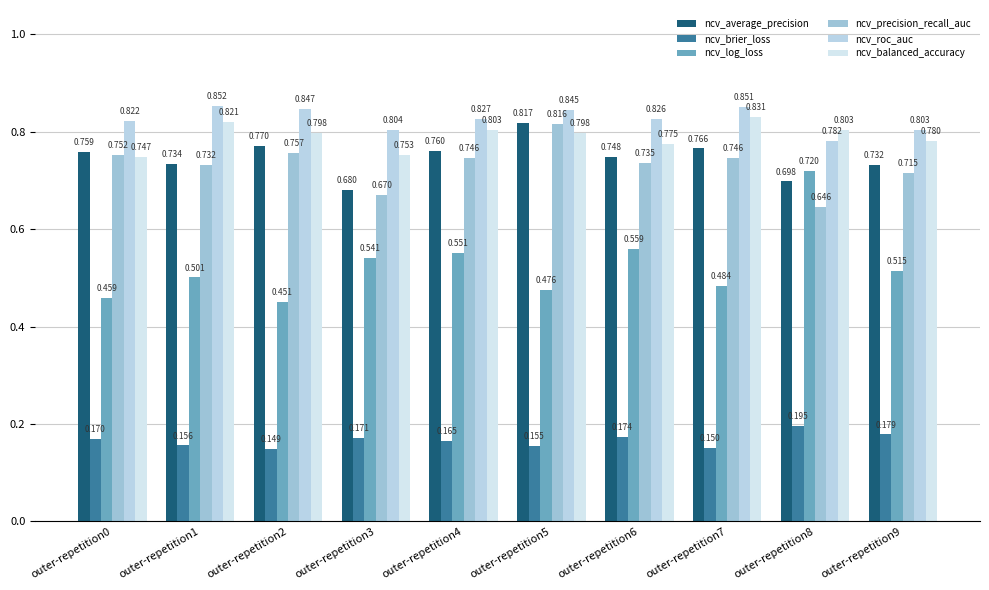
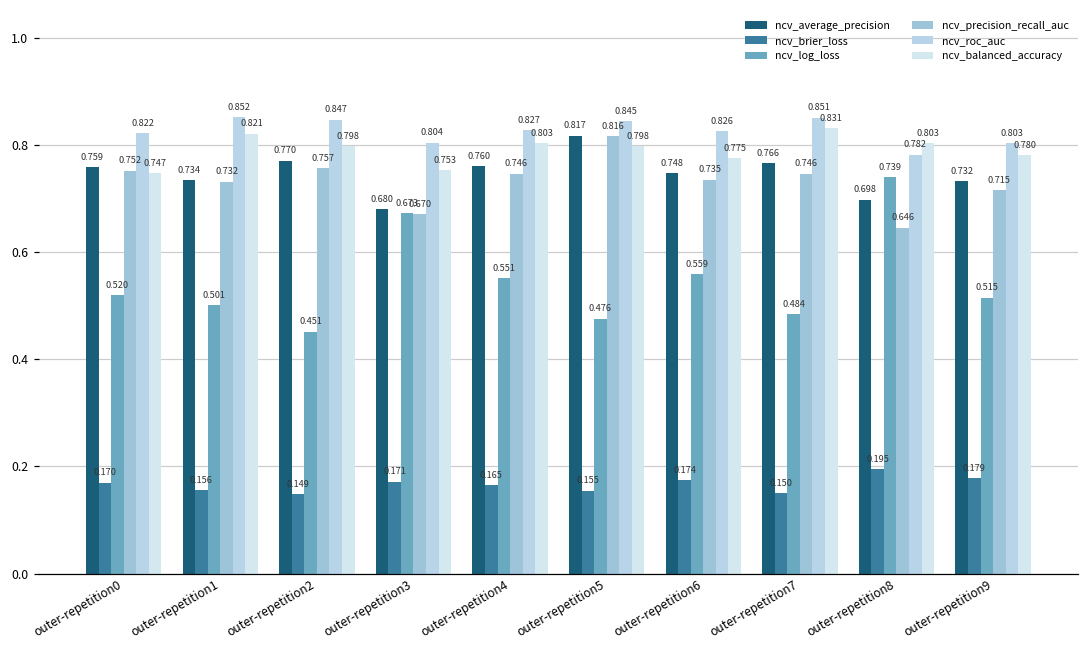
ncv_log_loss, outer-repetition0: 0.459 -> 0.520
ncv_log_loss, outer-repetition3: 0.541 -> 0.673
ncv_log_loss, outer-repetition8: 0.720 -> 0.739
